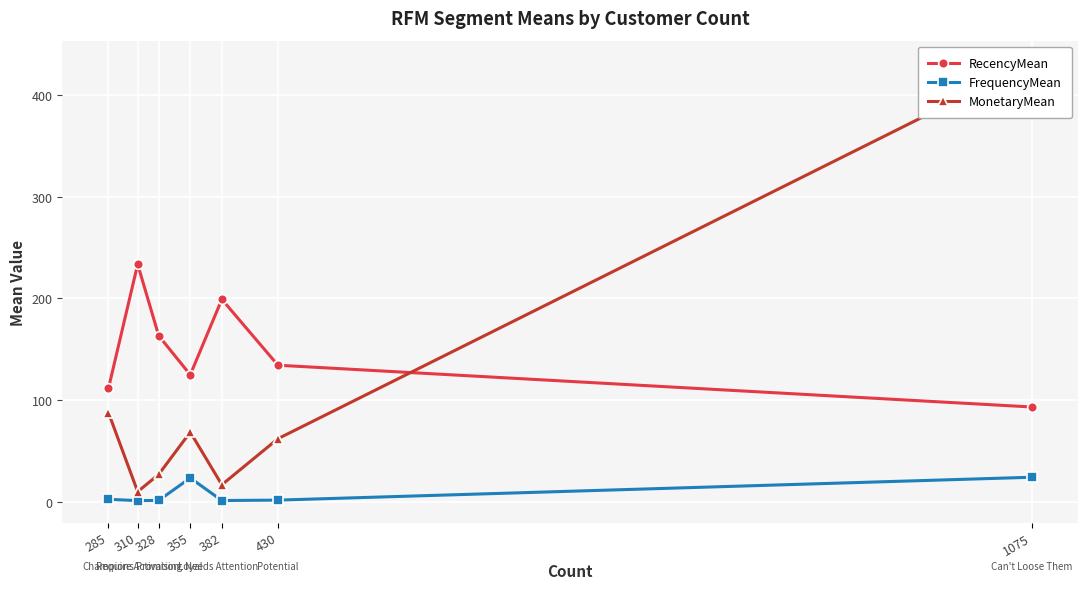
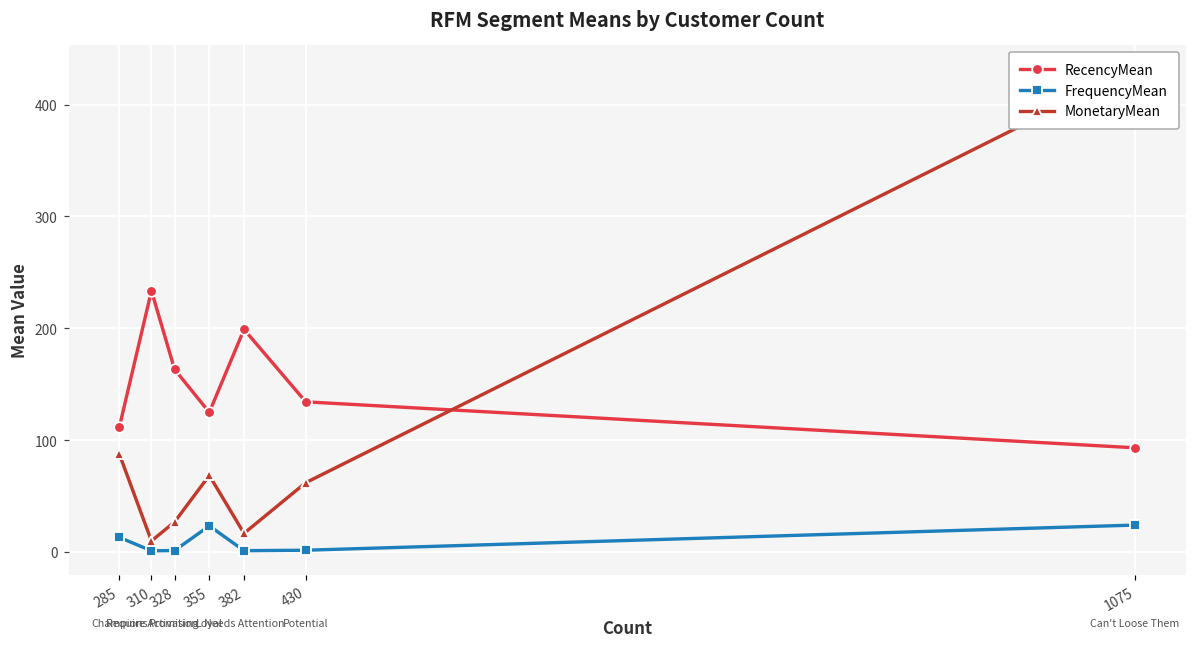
FrequencyMean, 285: 2 -> 13
